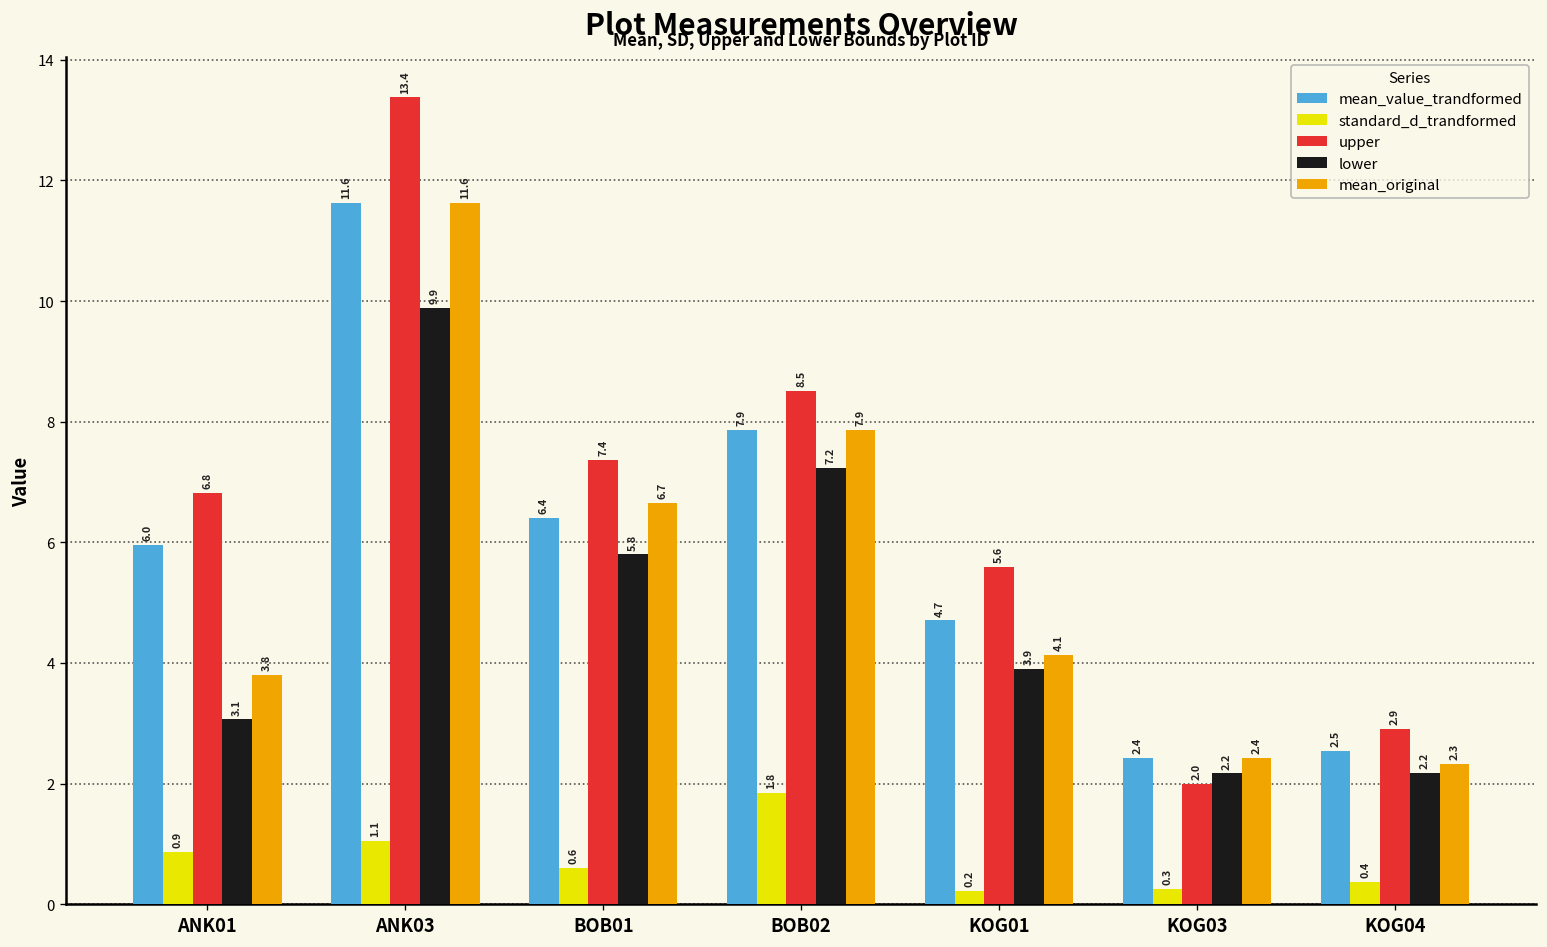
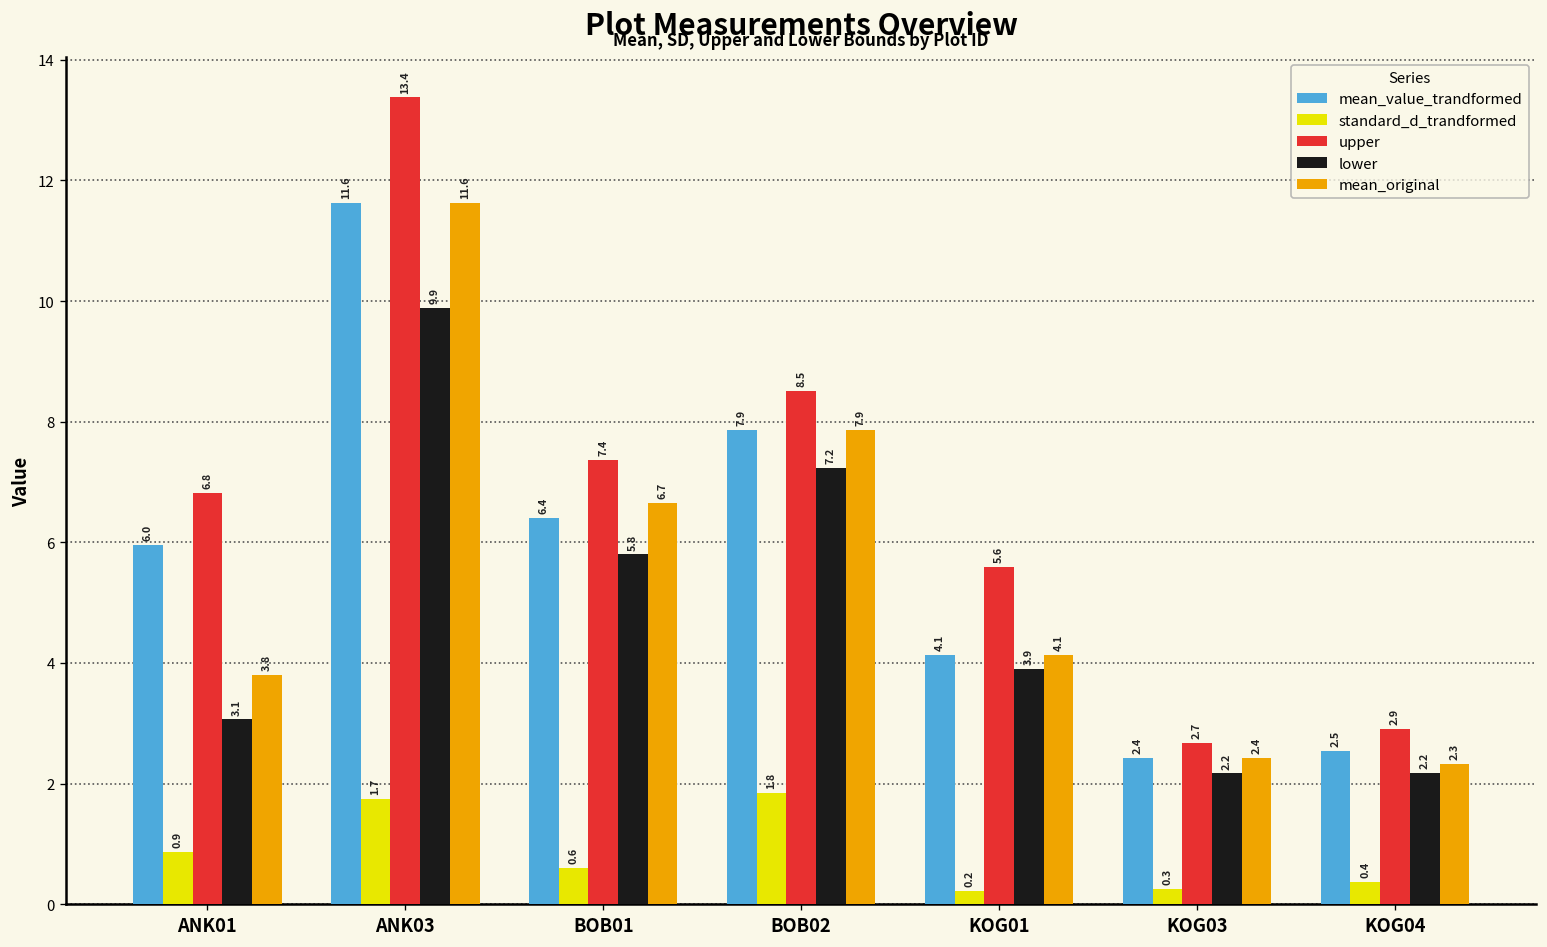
standard_d_trandformed, ANK03: 1.1 -> 1.7
mean_value_trandformed, KOG01: 4.7 -> 4.1
upper, KOG03: 2.0 -> 2.7
